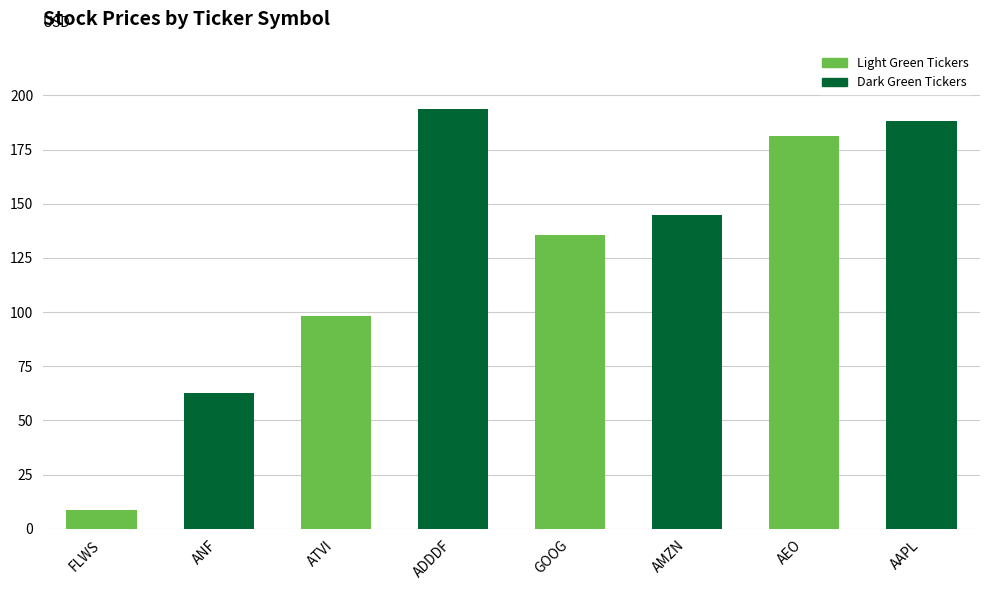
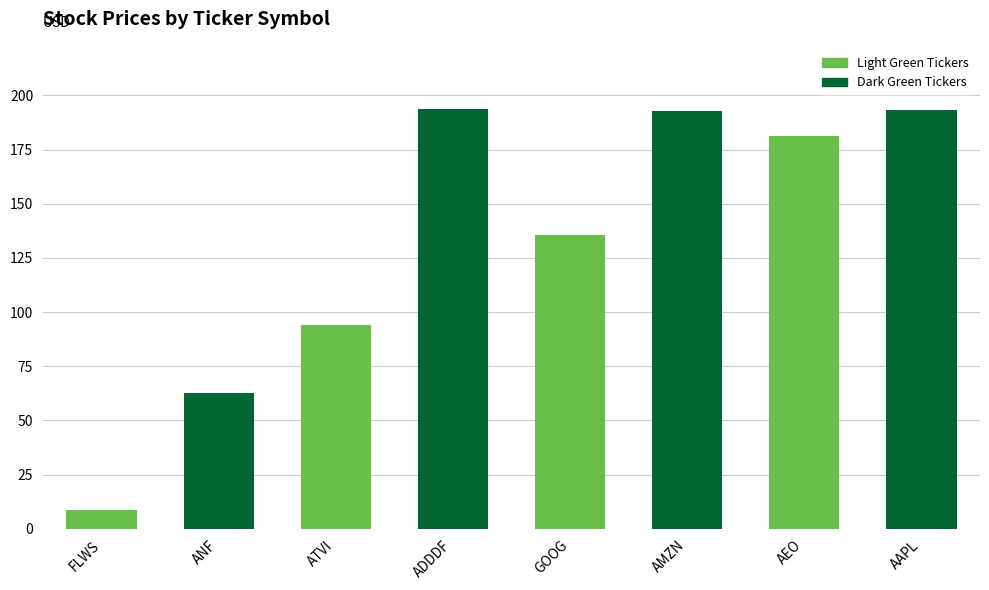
ATVI: 98 -> 94
AMZN: 145 -> 193
AAPL: 188 -> 193
